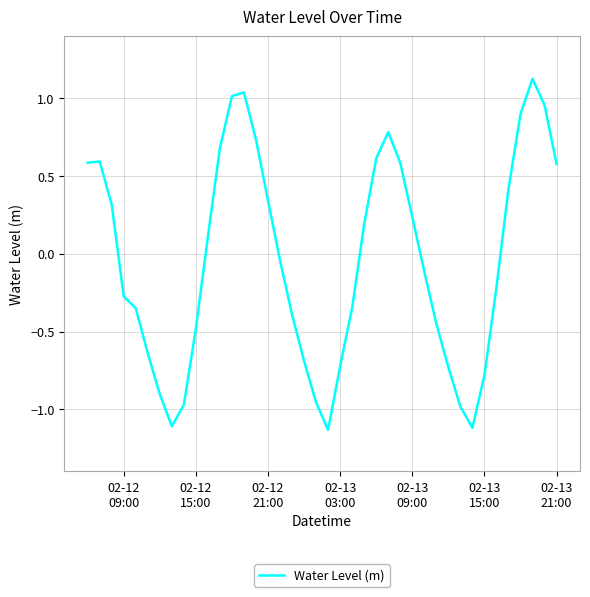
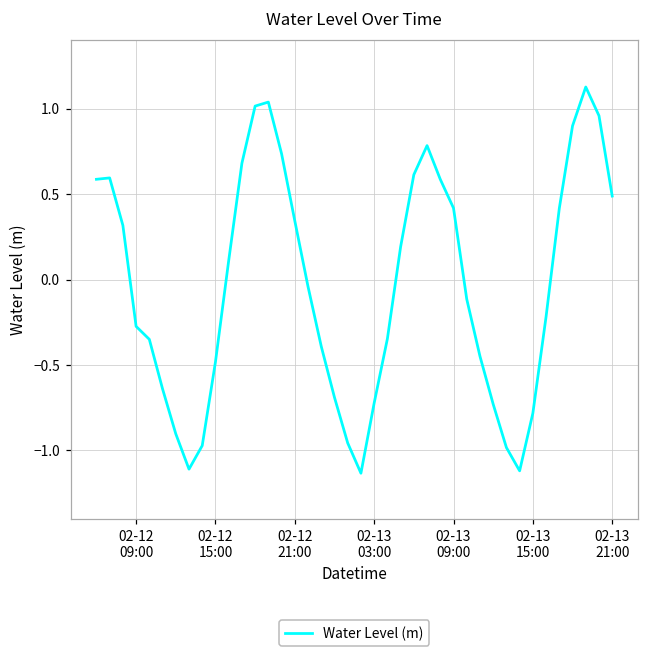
02-13 09:00: 0.24 -> 0.42
02-13 21:00: 0.58 -> 0.49
